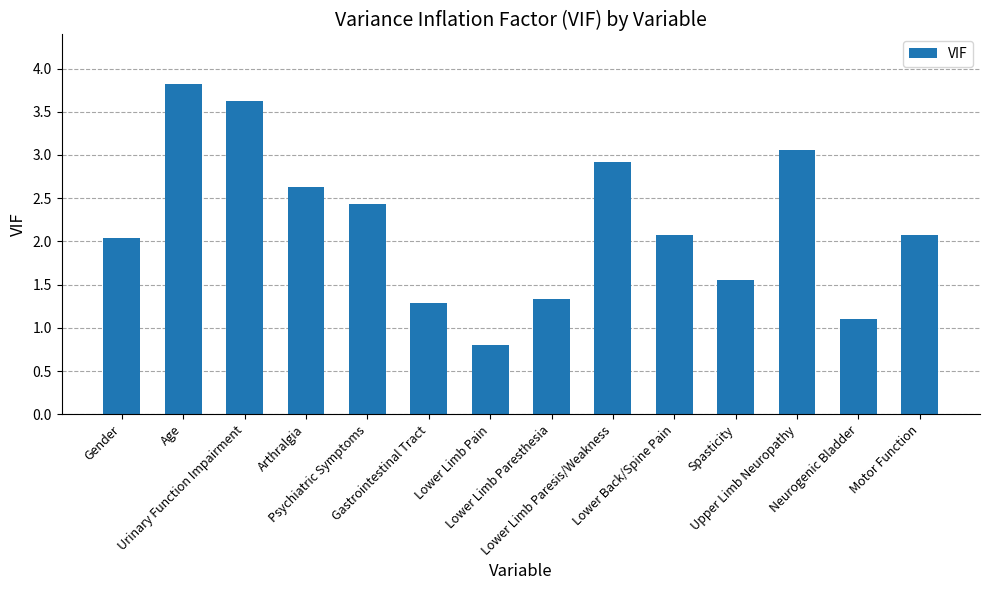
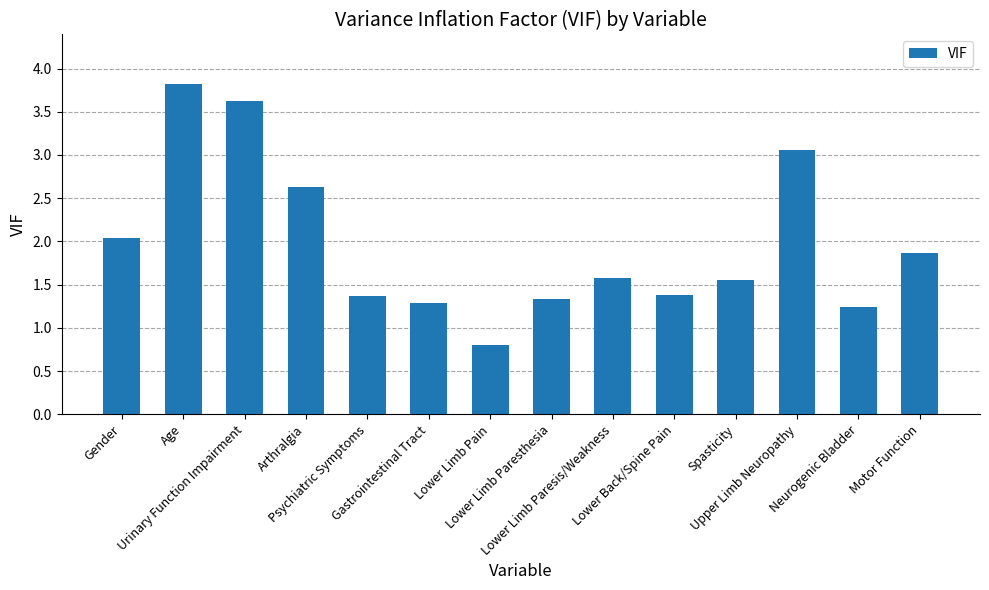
Psychiatric Symptoms: 2.4 -> 1.4
Lower Limb Paresis/Weakness: 2.9 -> 1.6
Lower Back/Spine Pain: 2.1 -> 1.4
Neurogenic Bladder: 1.1 -> 1.2
Motor Function: 2.1 -> 1.9
